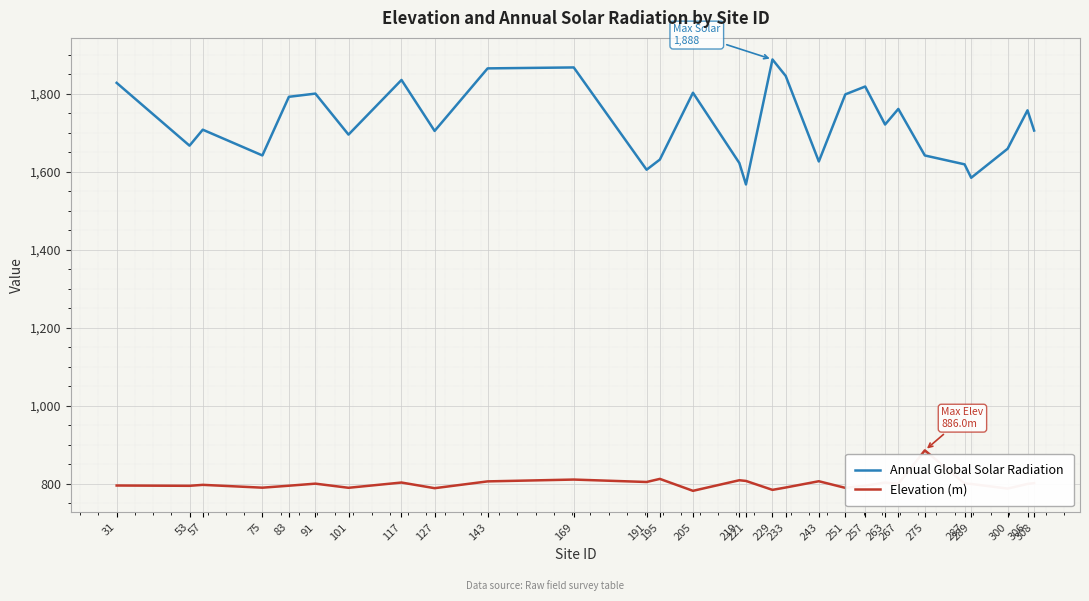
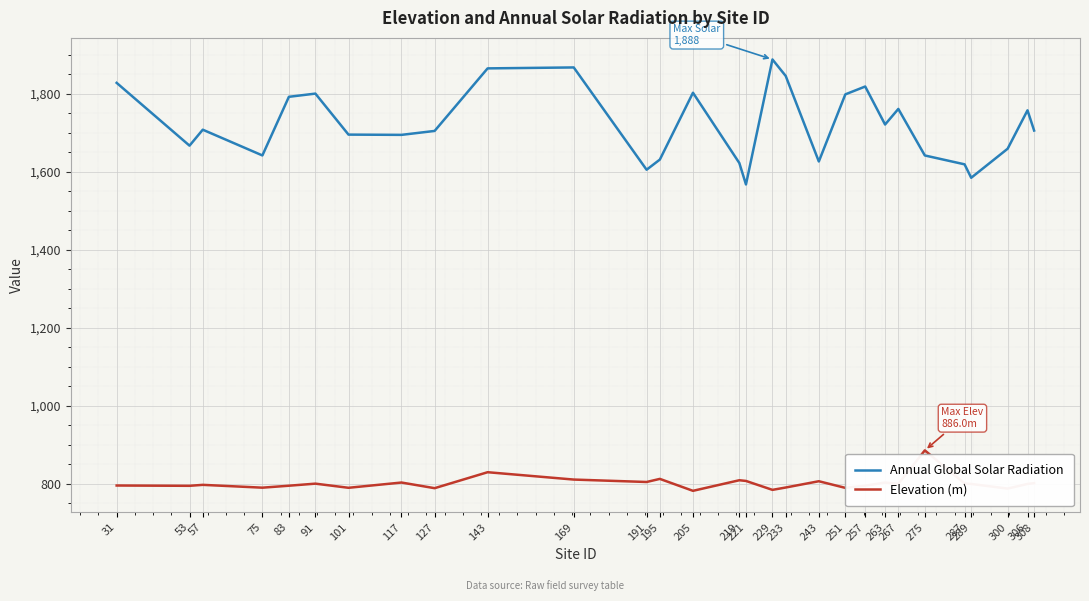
Annual Global Solar Radiation, 117: 1,840 -> 1,690
Elevation (m), 143: 810 -> 830
